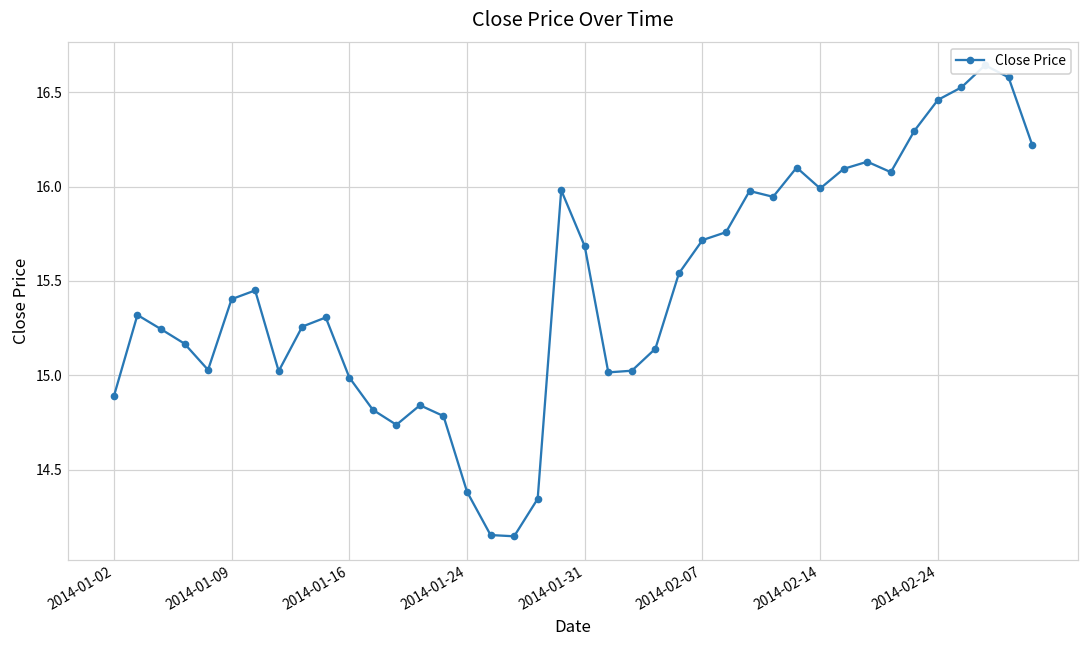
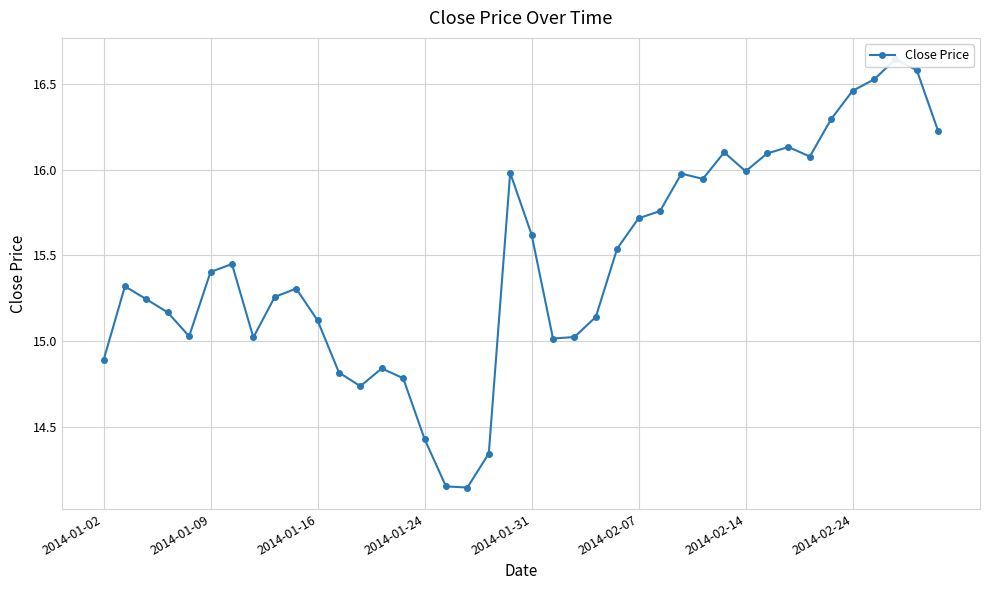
2014-01-16: 14.99 -> 15.12
2014-01-24: 14.38 -> 14.43
2014-01-31: 15.68 -> 15.62
